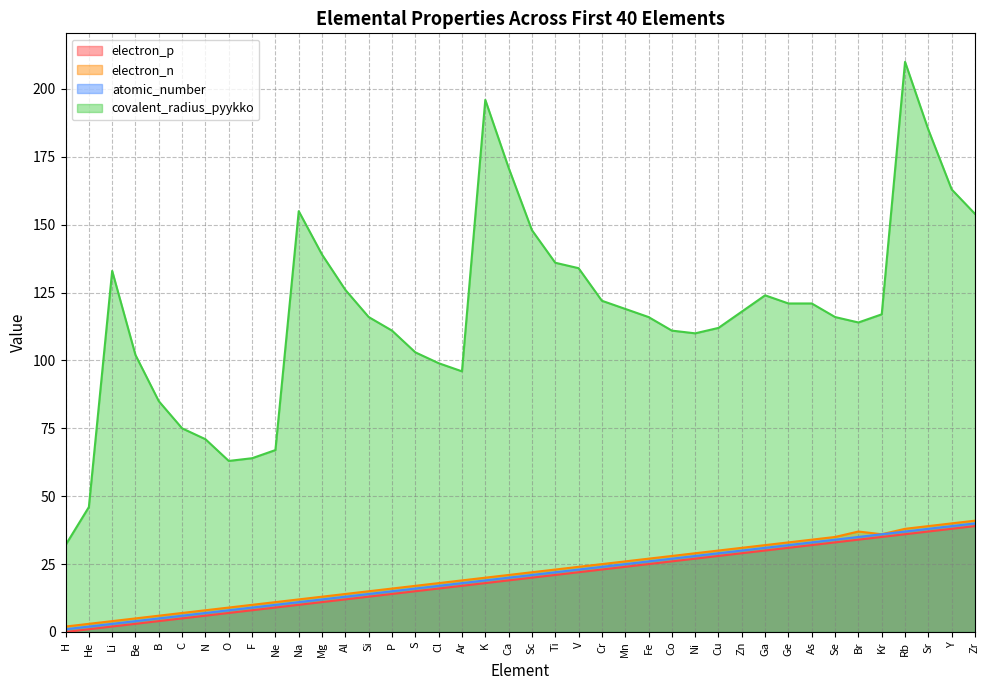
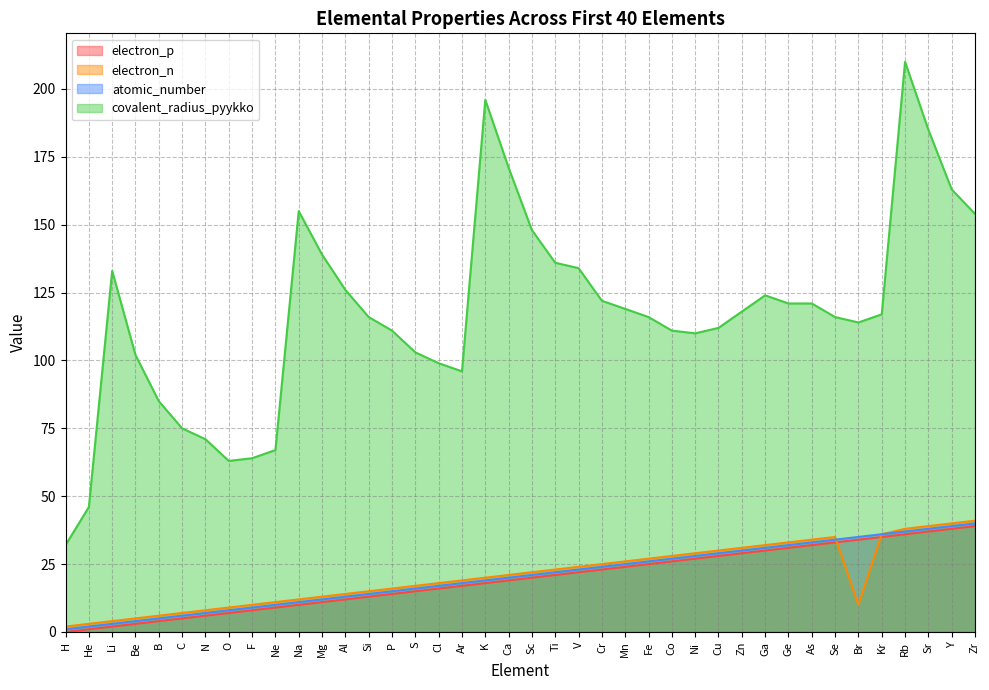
electron_n, Br: 37 -> 10
